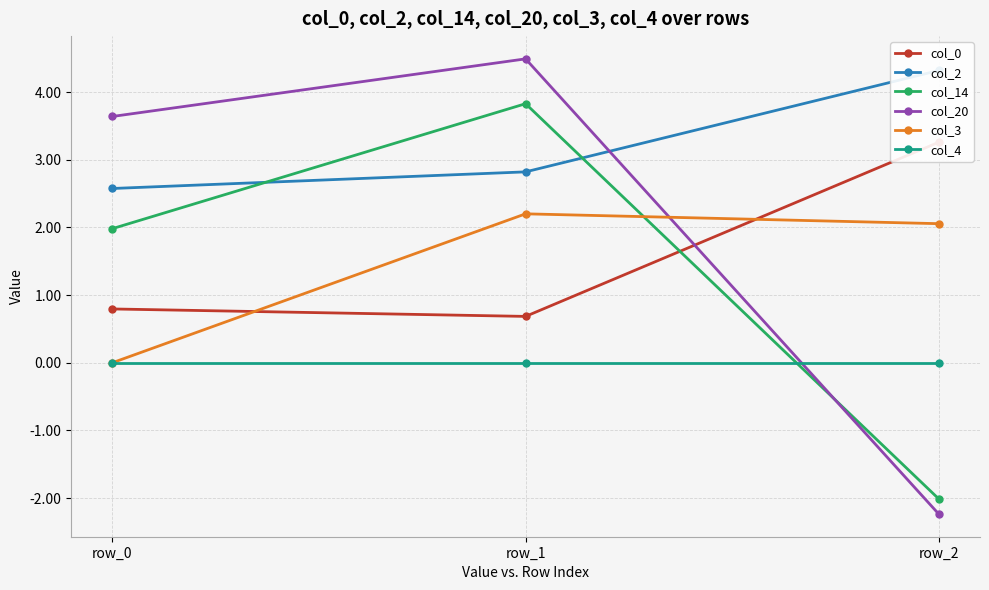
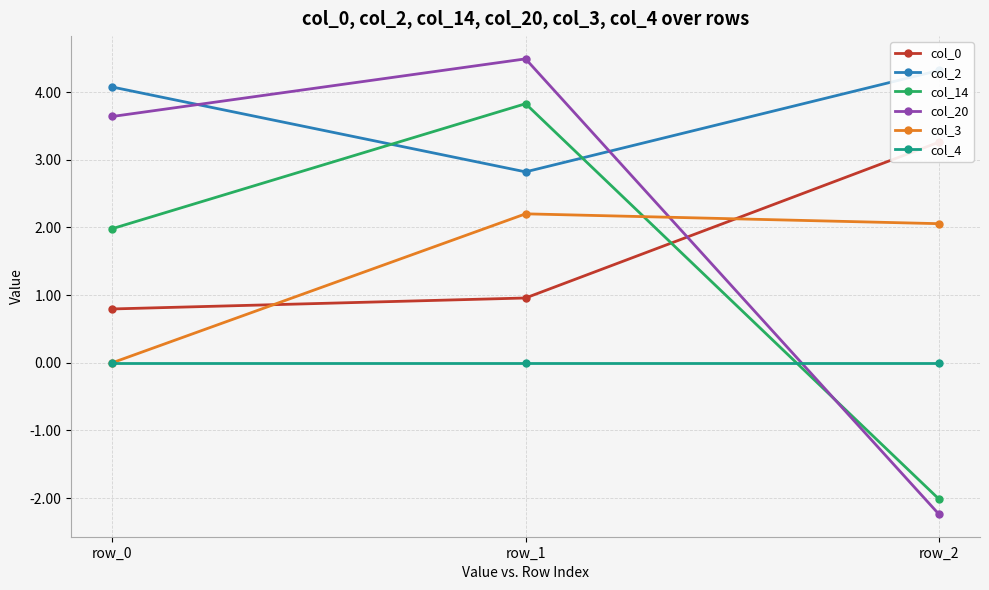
col_2, row_0: 2.6 -> 4.1
col_0, row_1: 0.7 -> 1.0
